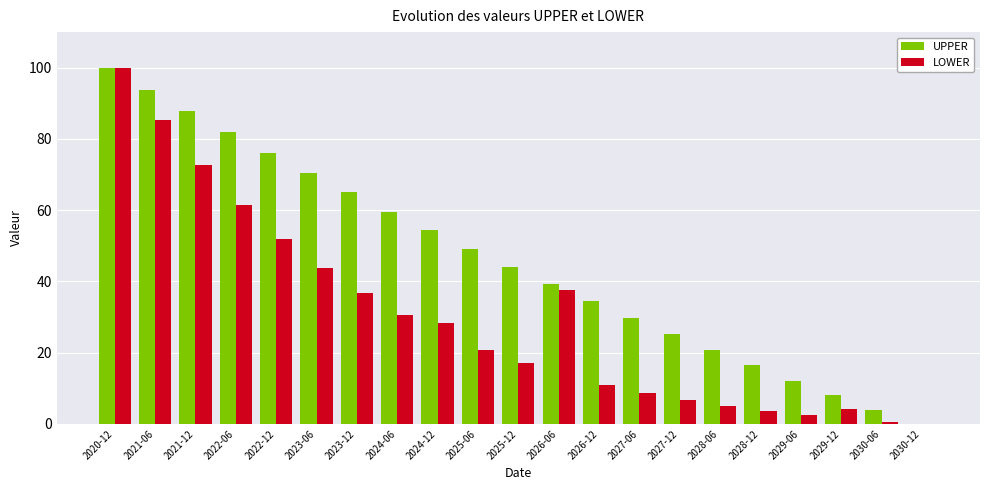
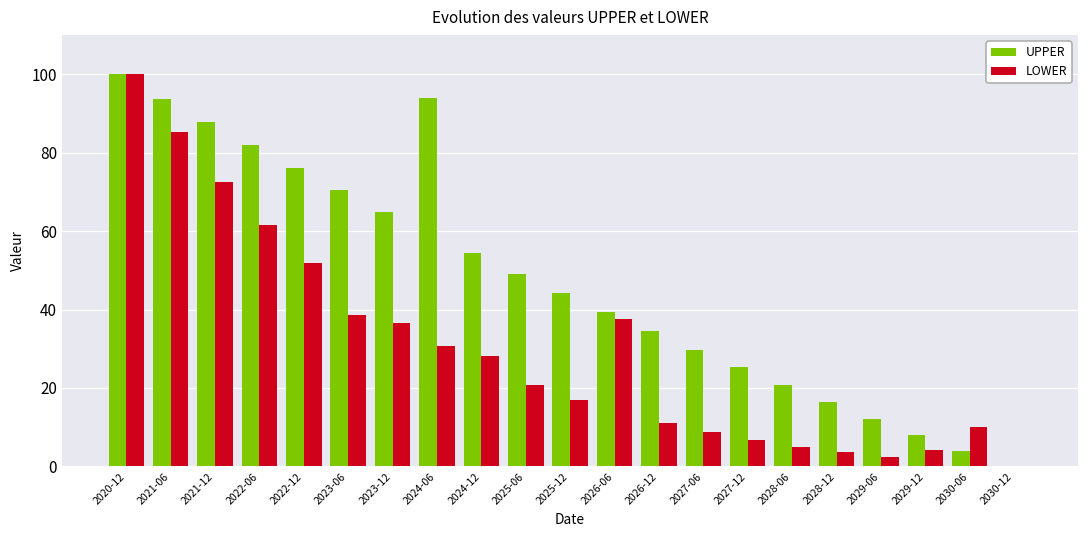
LOWER, 2023-06: 44 -> 39
UPPER, 2024-06: 60 -> 94
LOWER, 2030-06: 1 -> 10
